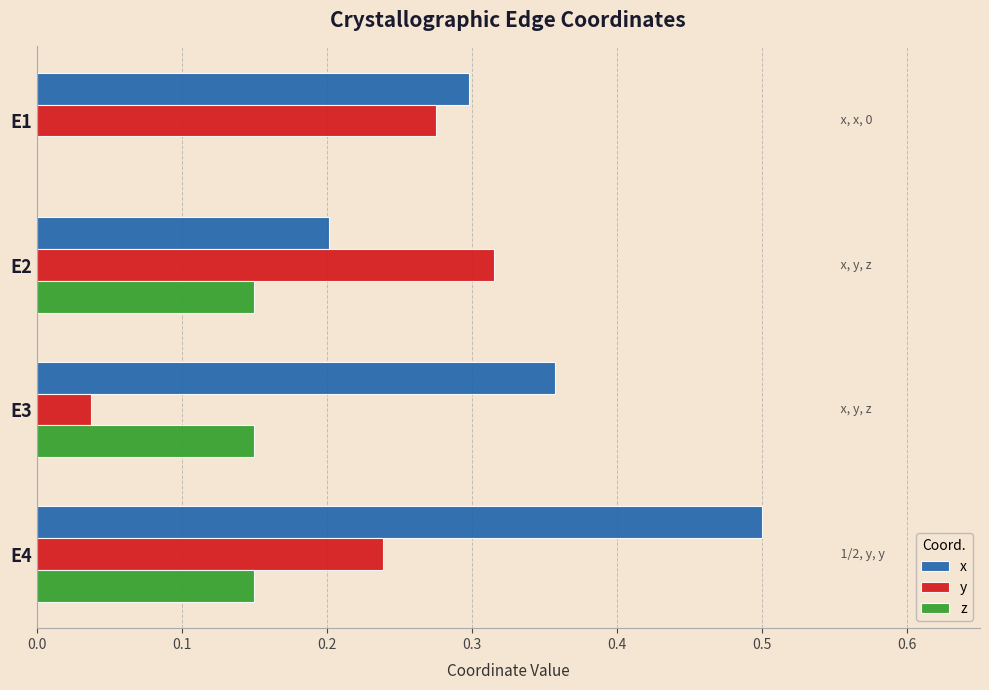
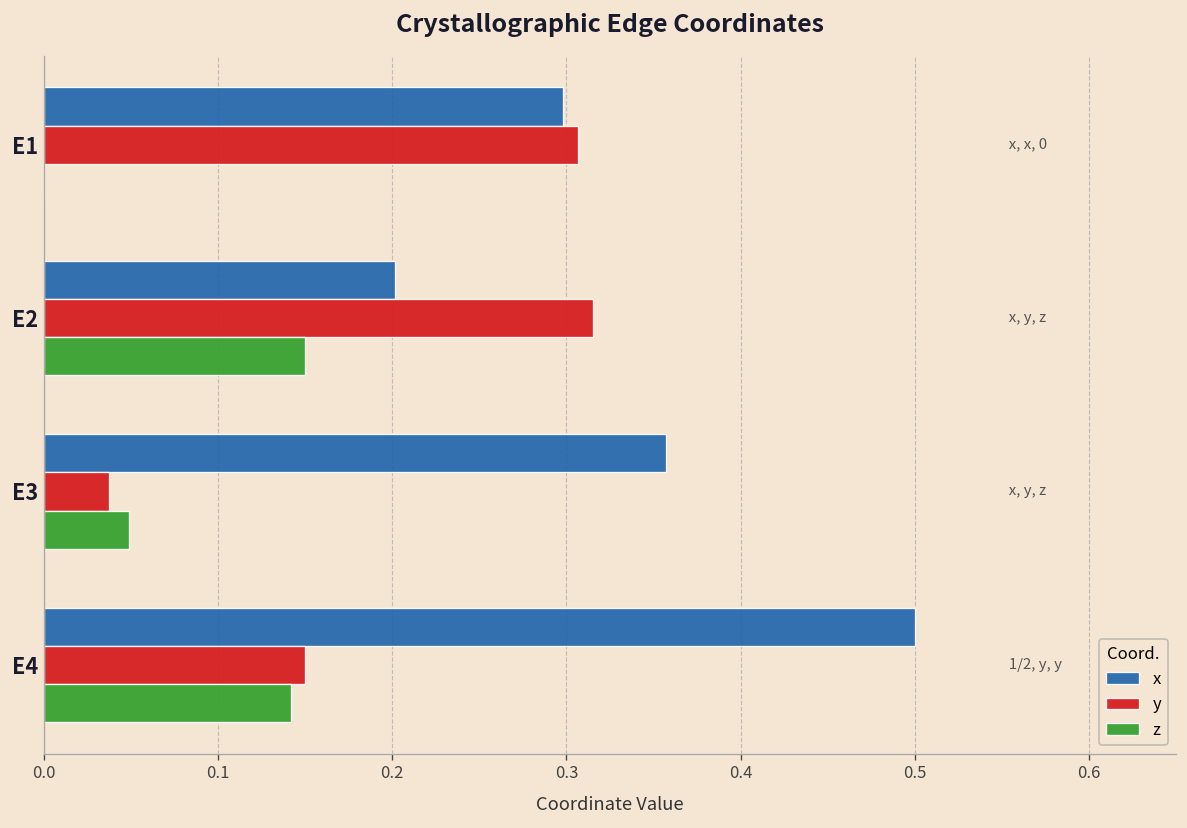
y, E1: 0.275 -> 0.307
z, E3: 0.150 -> 0.049
y, E4: 0.239 -> 0.150
z, E4: 0.150 -> 0.142
